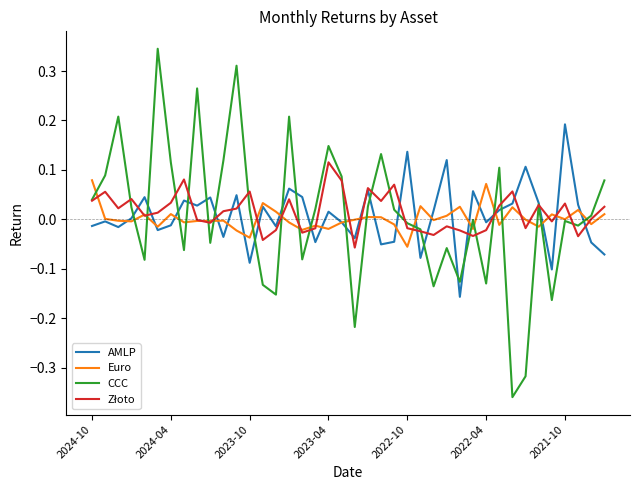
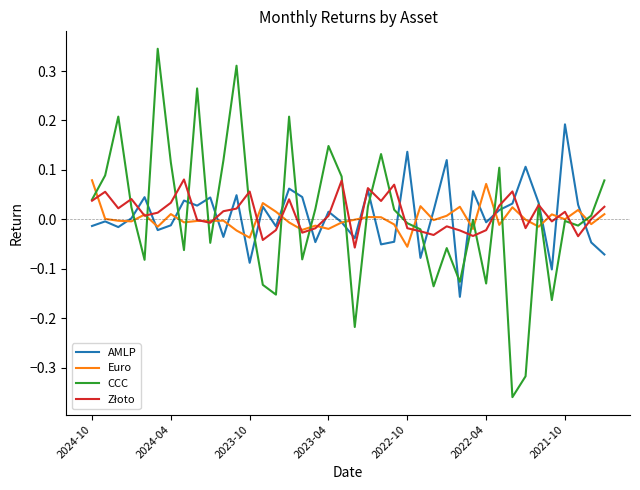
Złoto, 2023-04: 0.12 -> 0.01
Złoto, 2021-10: 0.03 -> 0.02
